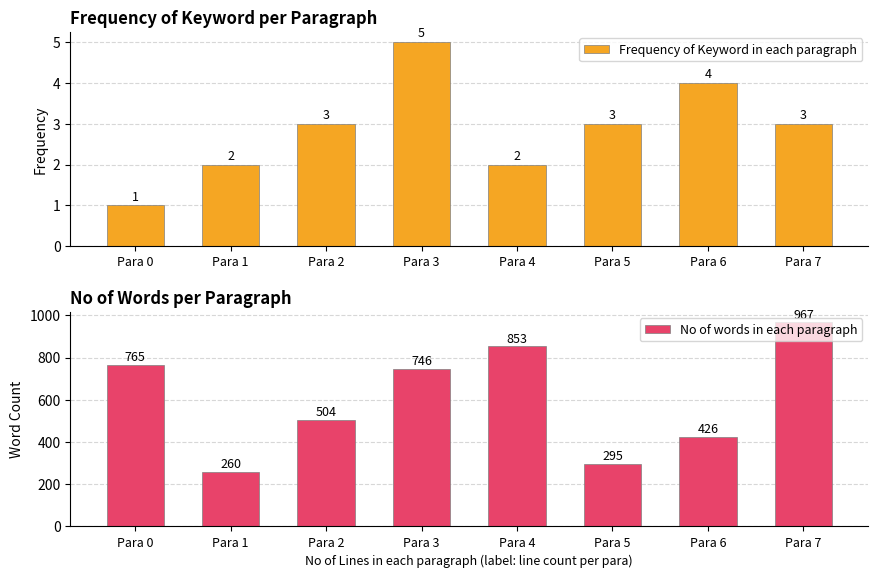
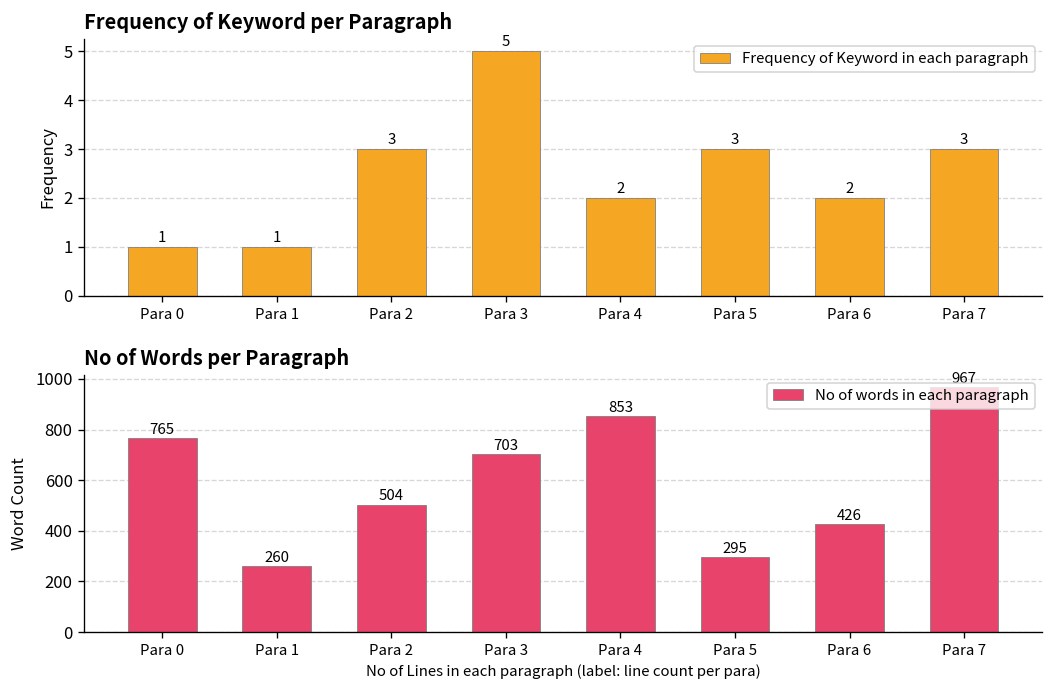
Frequency of Keyword per Paragraph, Para 1: 2 -> 1
Frequency of Keyword per Paragraph, Para 6: 4 -> 2
No of Words per Paragraph, Para 3: 746 -> 703
